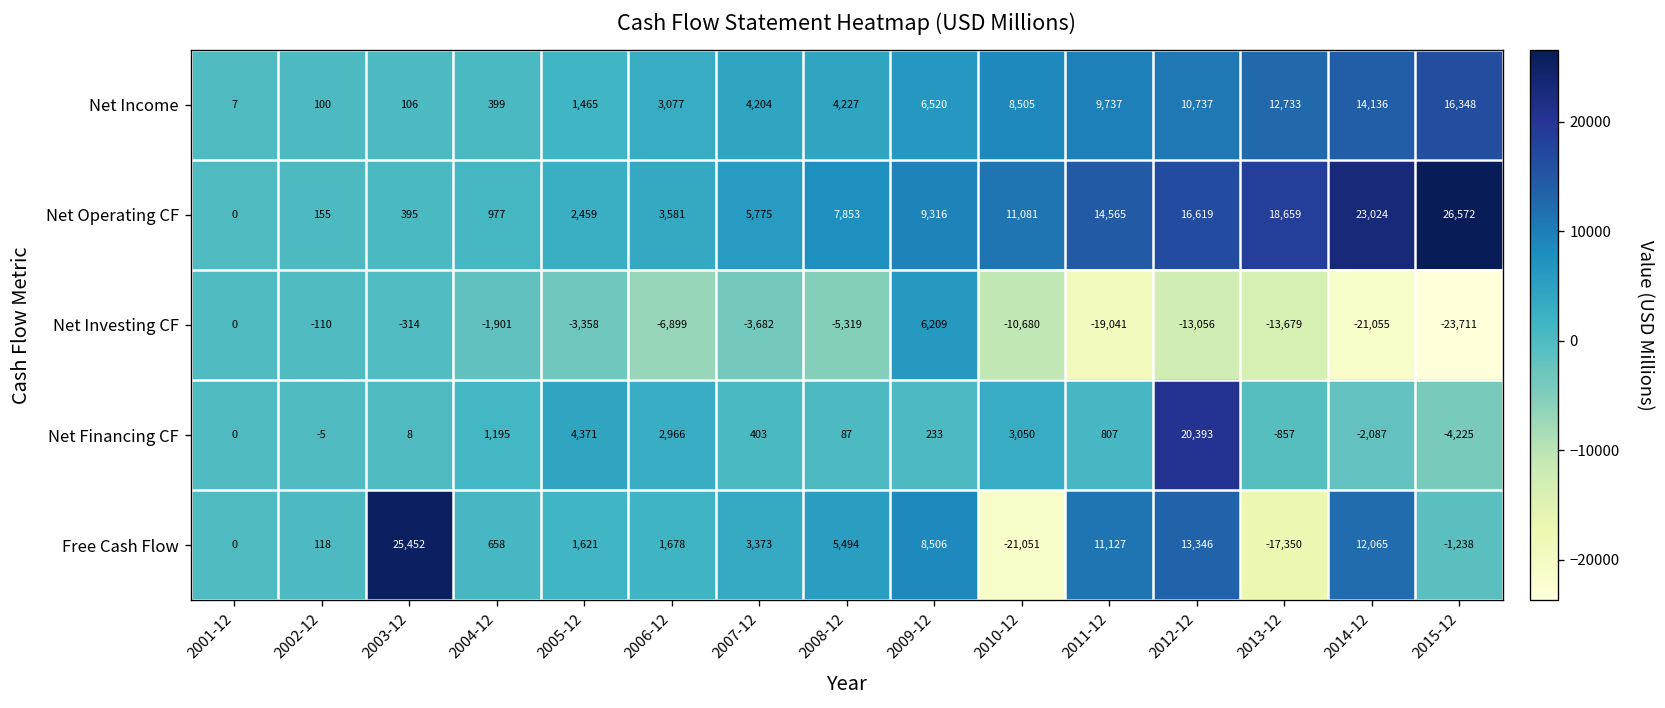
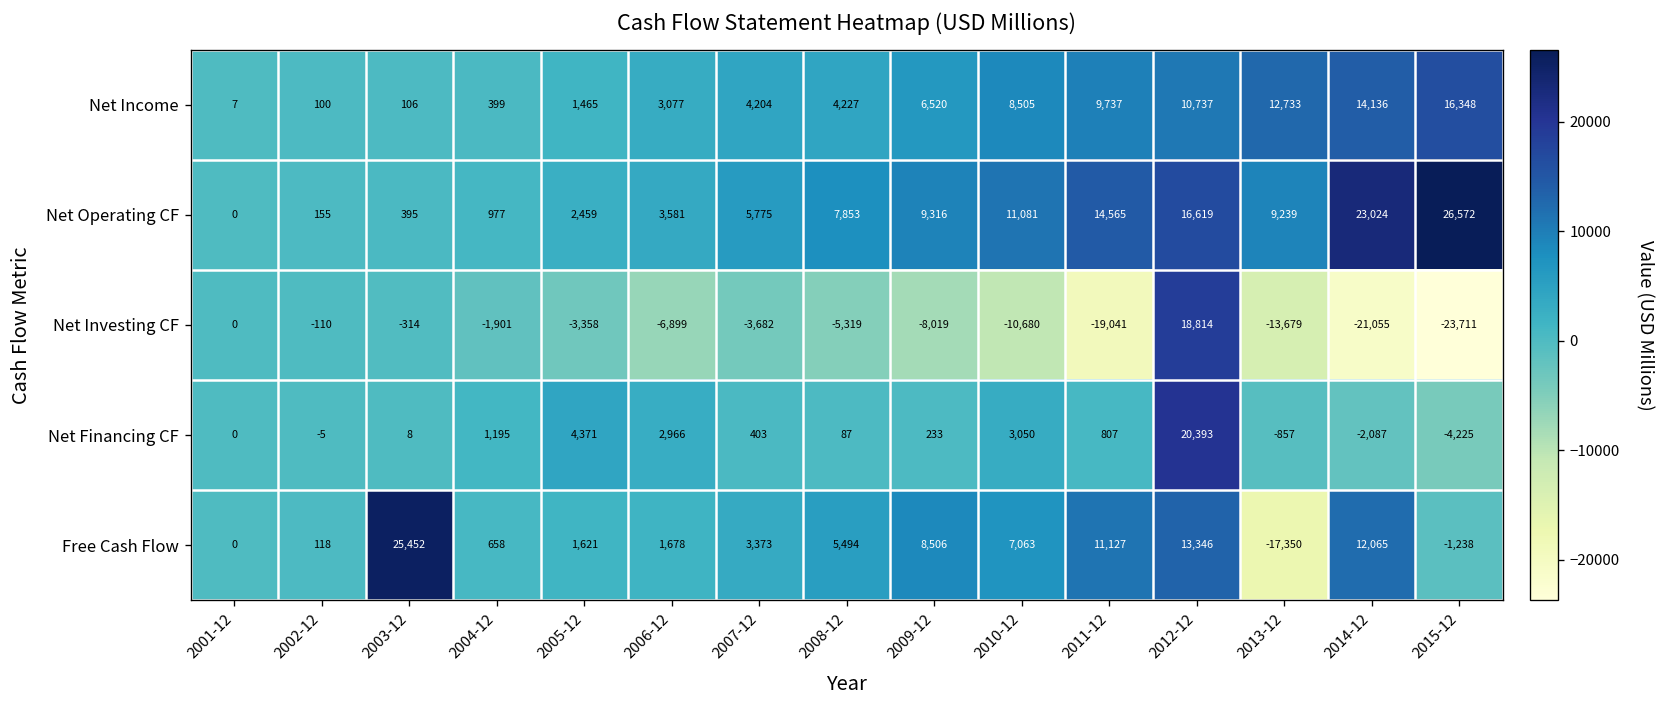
Net Operating CF, 2013-12: 18,659 -> 9,239
Net Investing CF, 2009-12: 6,209 -> -8,019
Net Investing CF, 2012-12: -13,056 -> 18,814
Free Cash Flow, 2010-12: -21,051 -> 7,063
